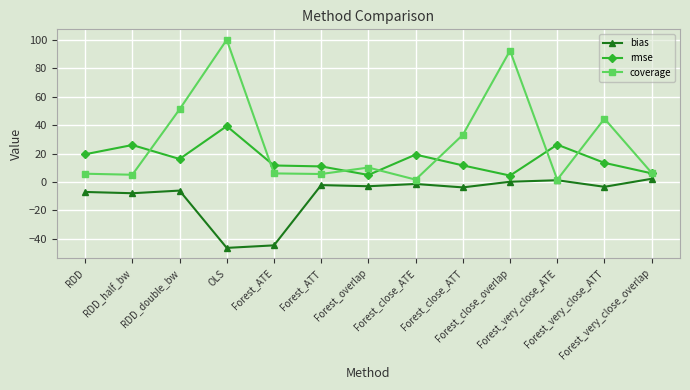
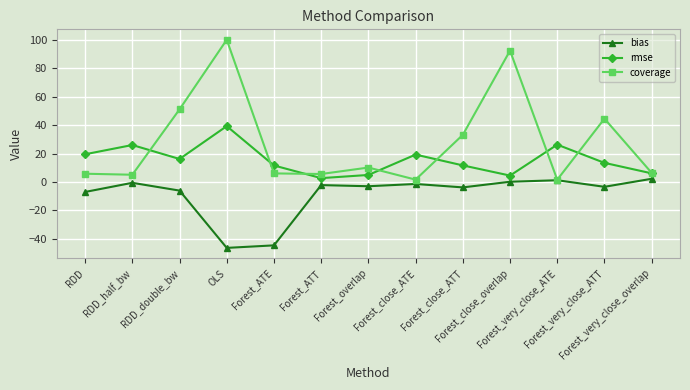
bias, RDD_half_bw: -8 -> -1
rmse, Forest_ATT: 11 -> 3
